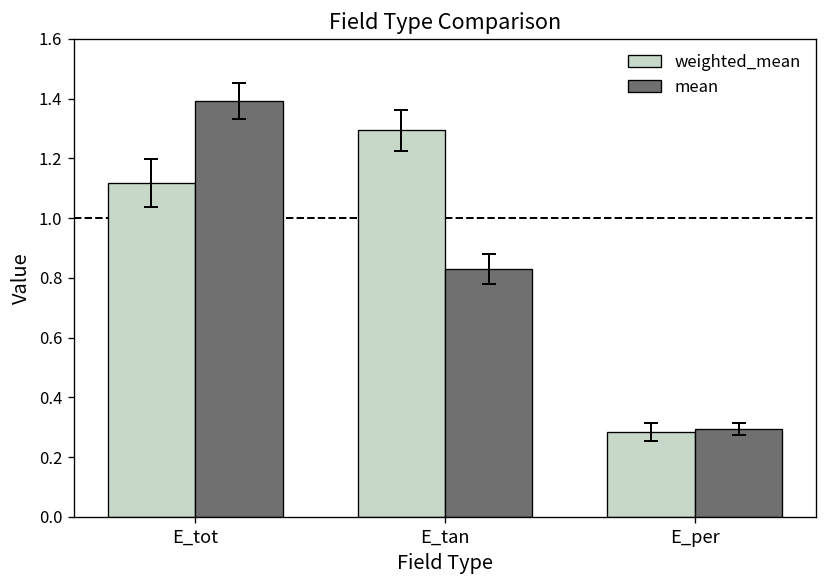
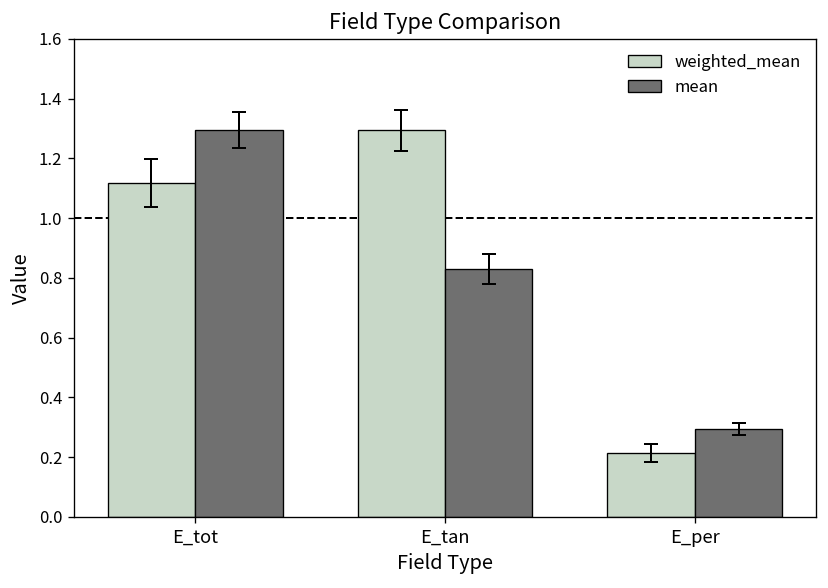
mean, E_tot: 1.39 -> 1.30
weighted_mean, E_per: 0.28 -> 0.21
